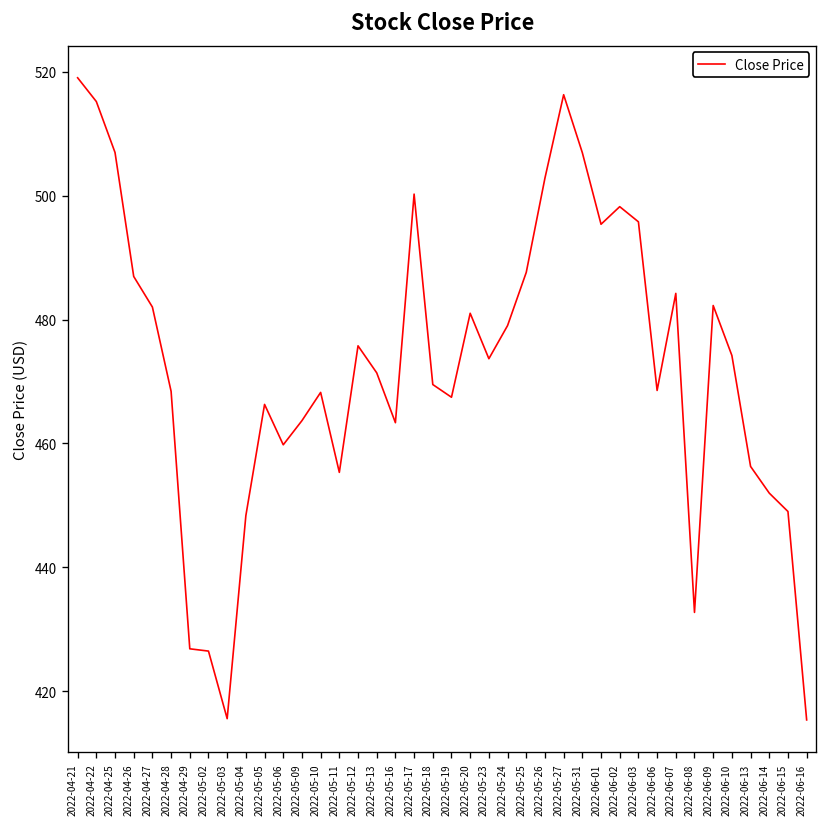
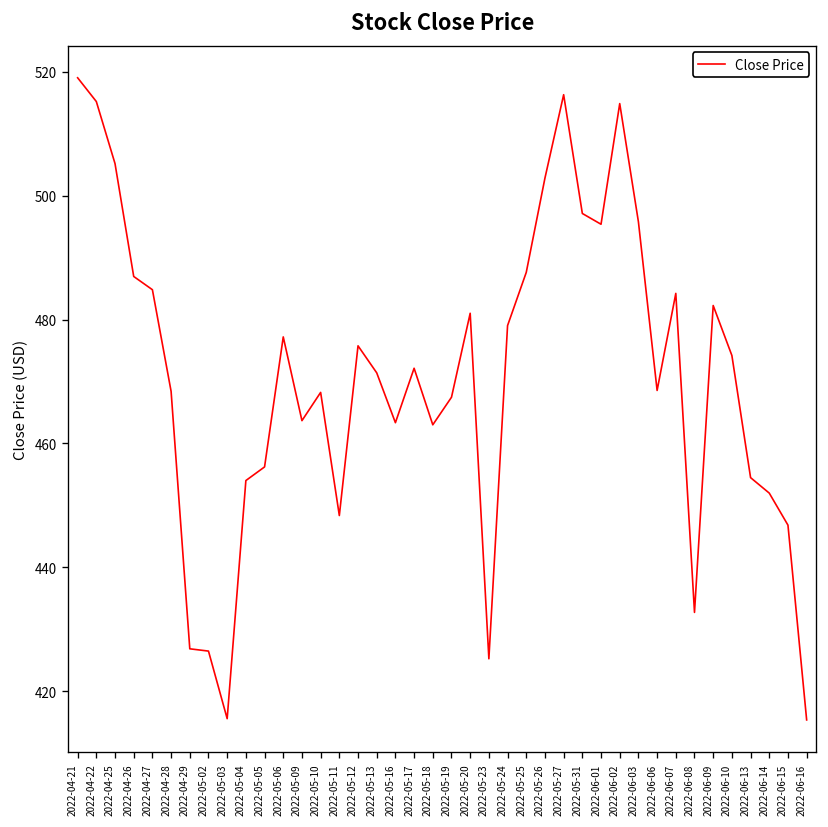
2022-04-25: 507 -> 505
2022-04-27: 482 -> 485
2022-05-04: 448 -> 454
2022-05-05: 466 -> 456
2022-05-06: 460 -> 477
2022-05-11: 455 -> 448
2022-05-17: 500 -> 472
2022-05-18: 470 -> 463
2022-05-23: 474 -> 425
2022-05-31: 507 -> 497
2022-06-02: 498 -> 515
2022-06-13: 456 -> 454
2022-06-15: 449 -> 447
